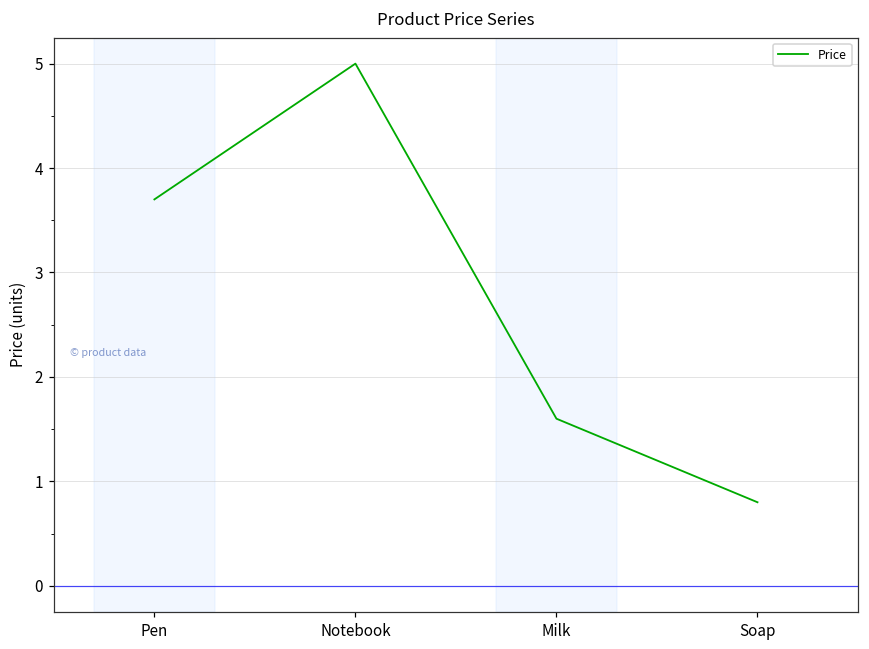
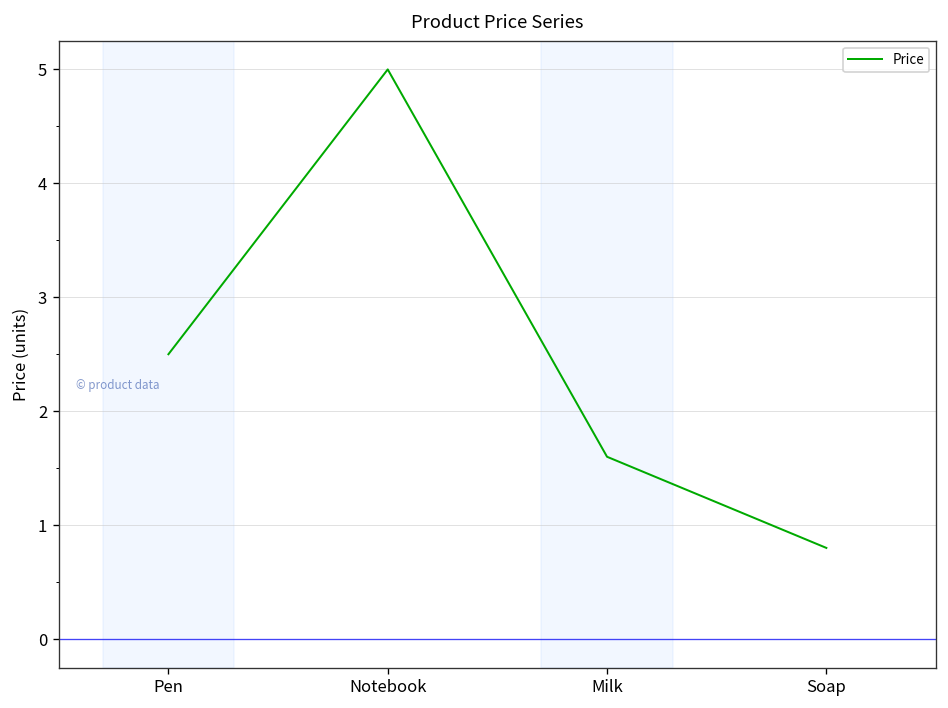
Pen: 3.7 -> 2.5
